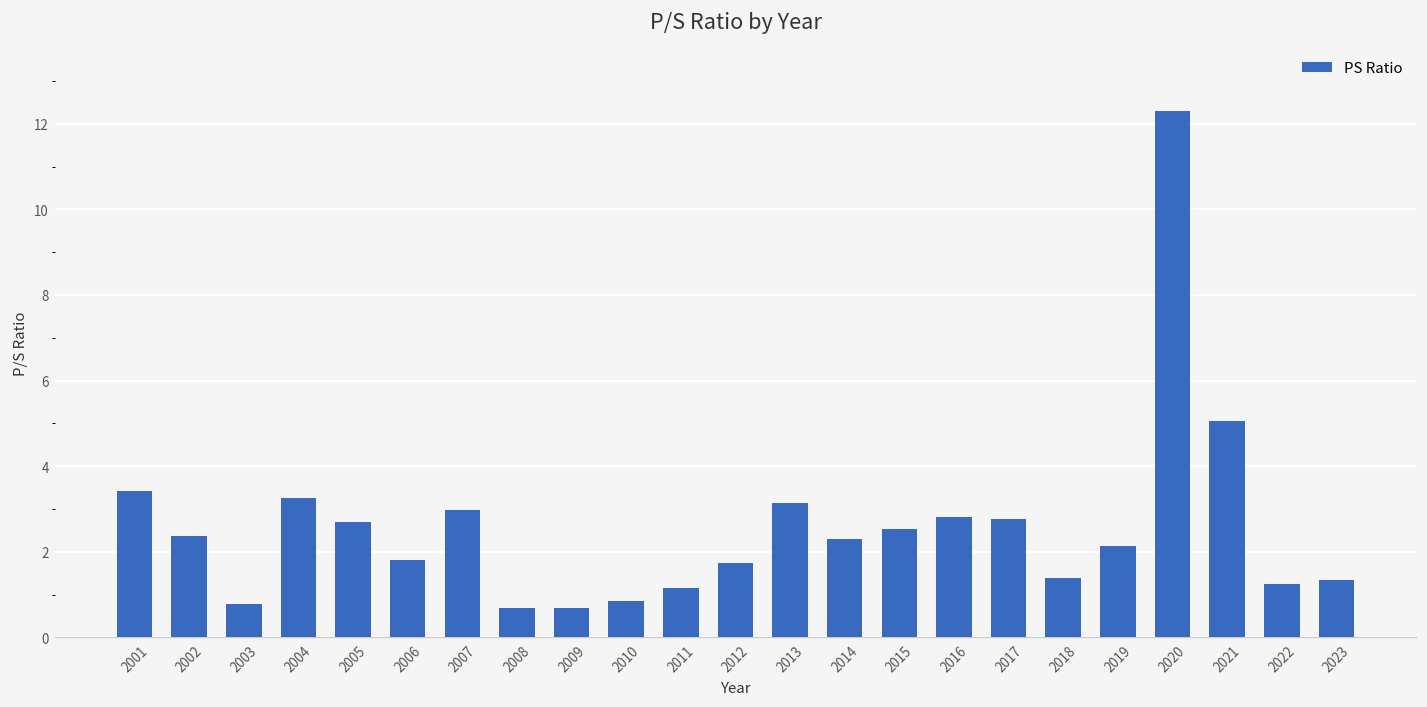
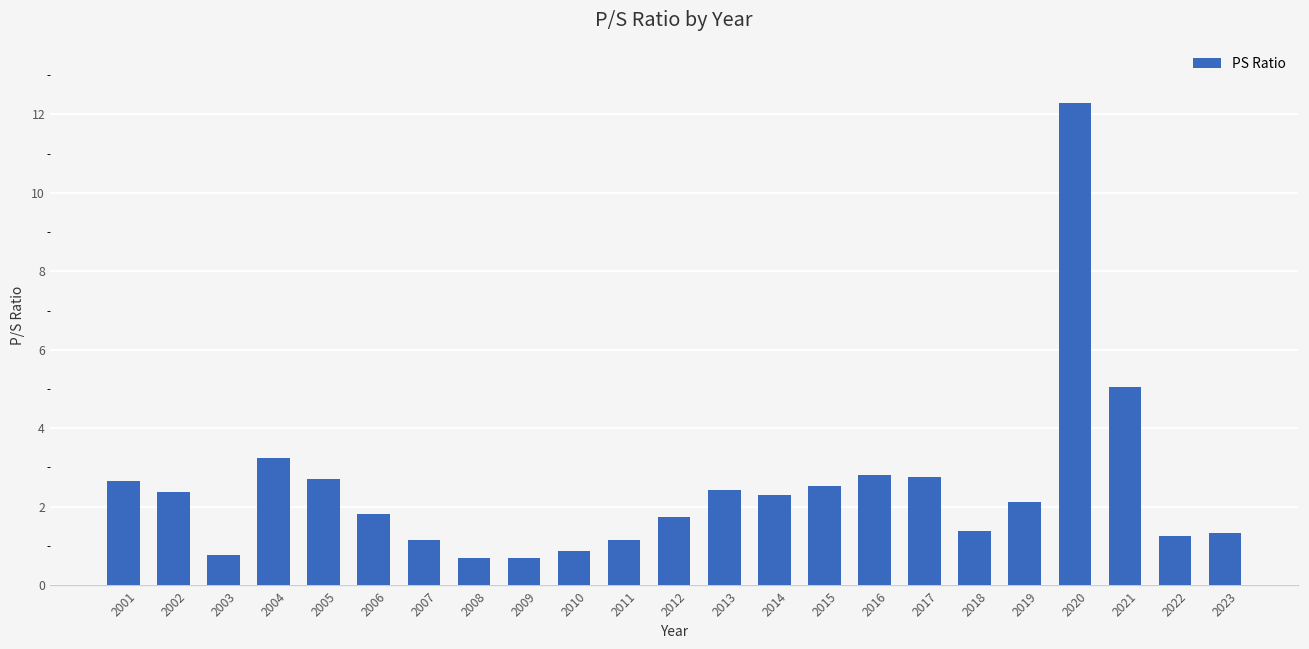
2001: 3.4 -> 2.7
2007: 3.0 -> 1.2
2013: 3.1 -> 2.4
